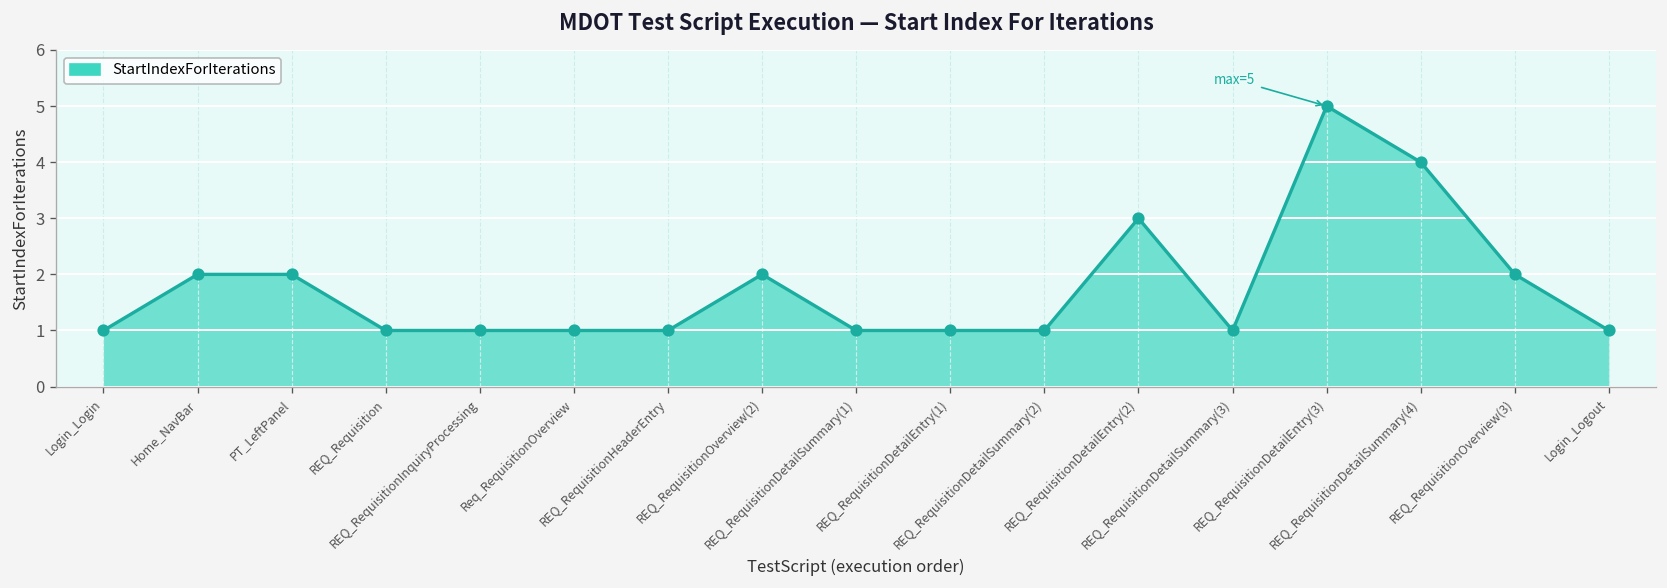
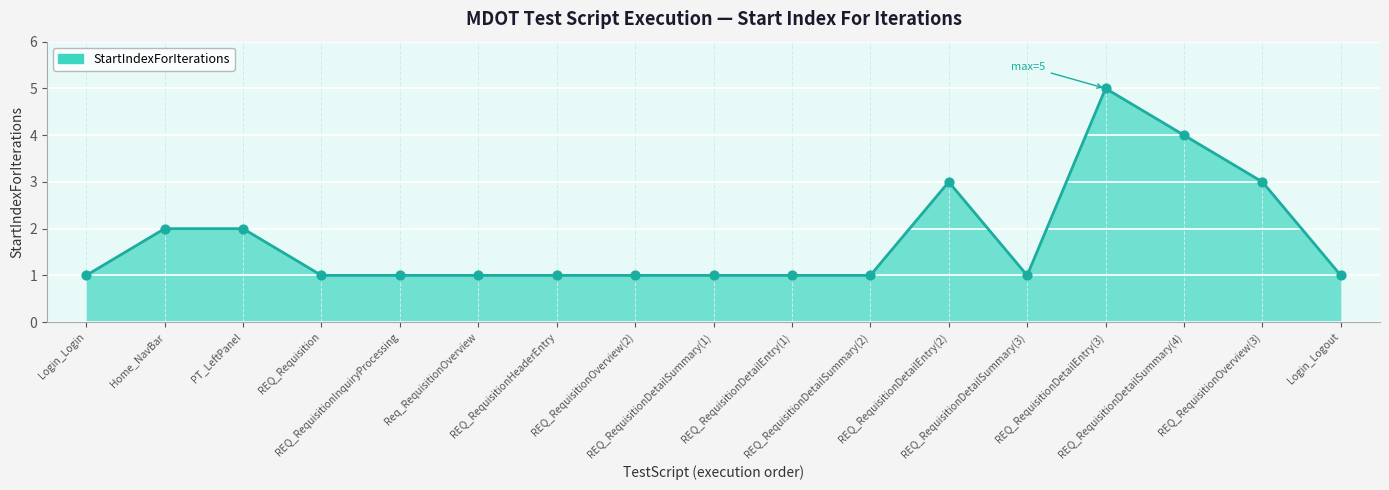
REQ_RequisitionOverview(2): 2 -> 1
REQ_RequisitionOverview(3): 2 -> 3
